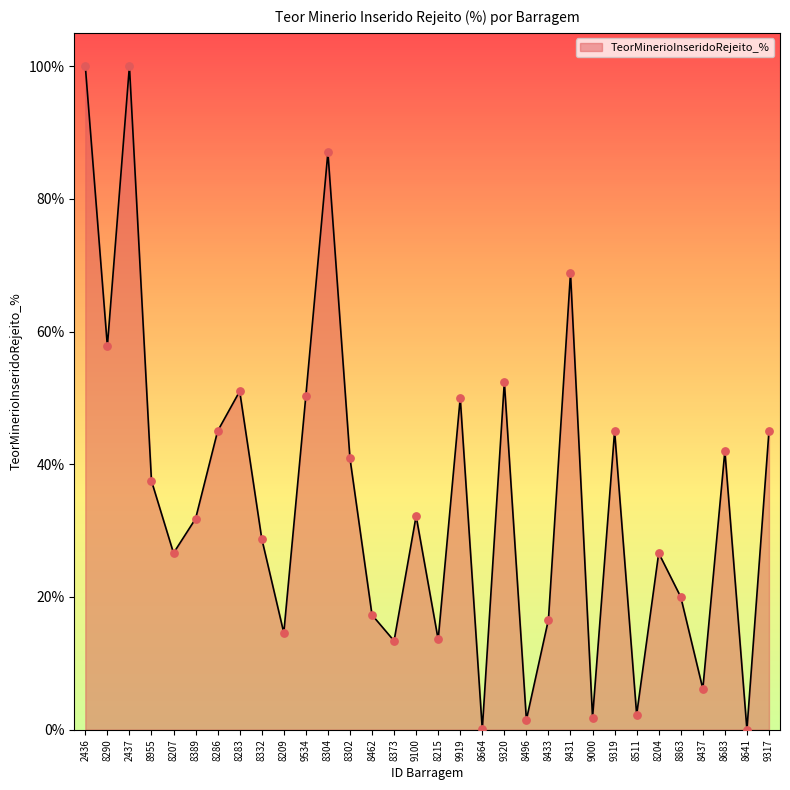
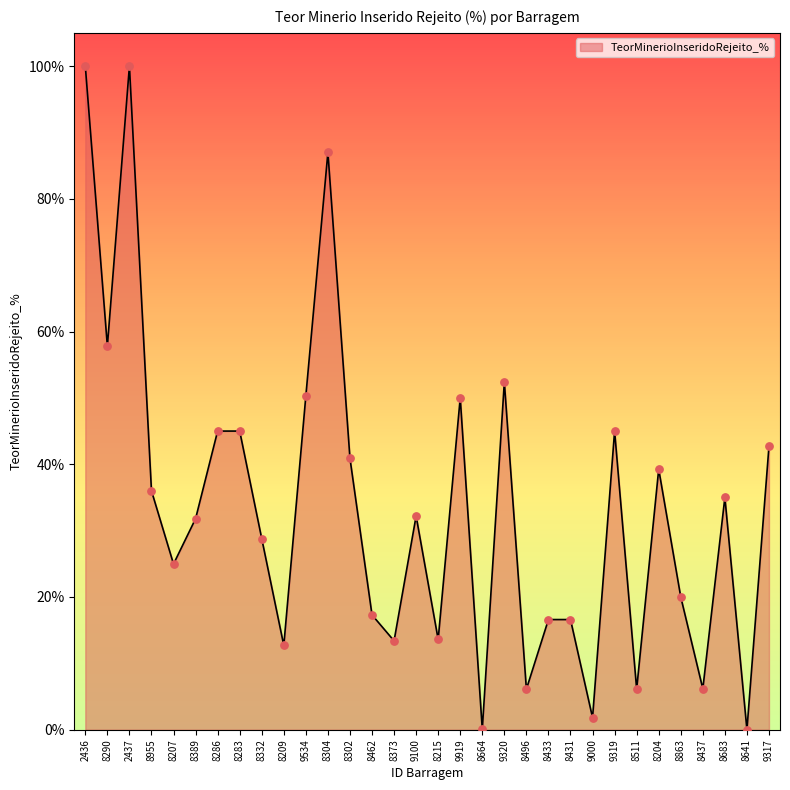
8955: 38% -> 36%
8207: 27% -> 25%
8283: 51% -> 45%
8209: 15% -> 13%
8496: 2% -> 6%
8431: 69% -> 17%
8511: 2% -> 6%
8204: 27% -> 39%
8683: 42% -> 35%
9317: 45% -> 43%
